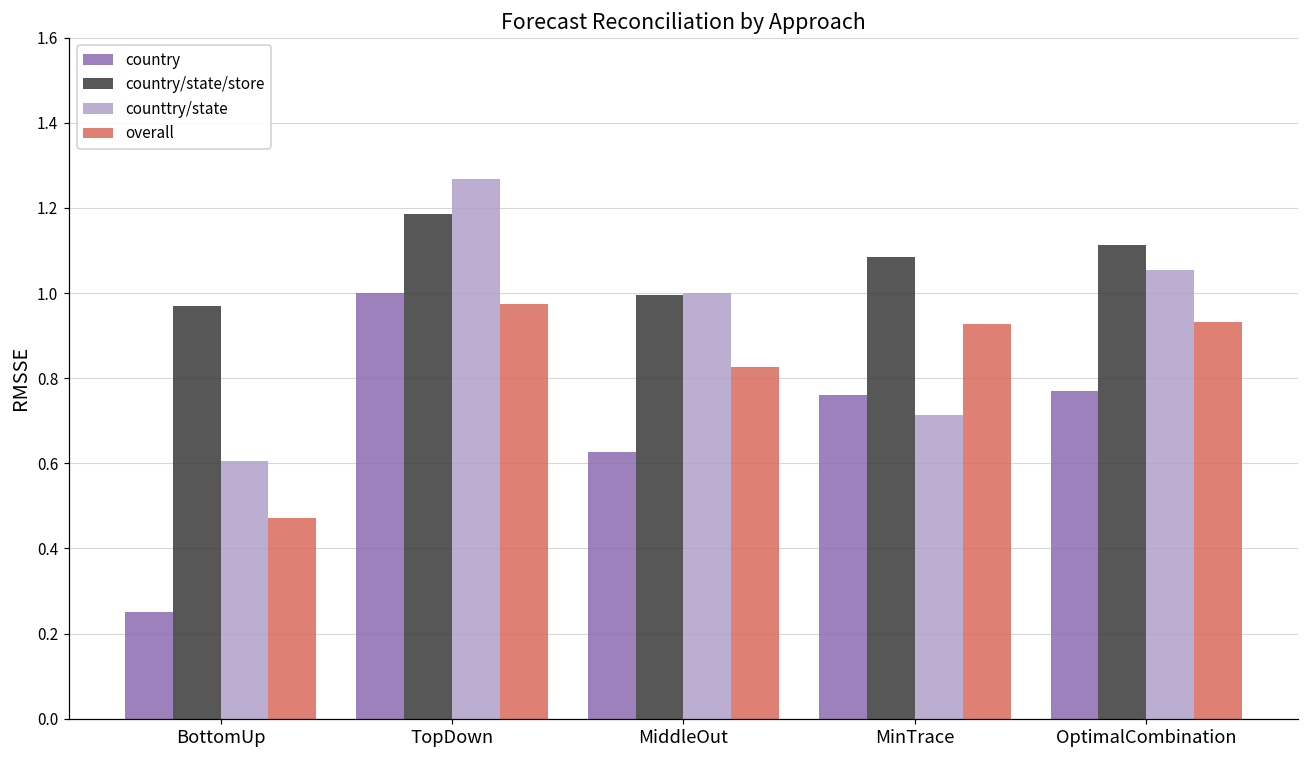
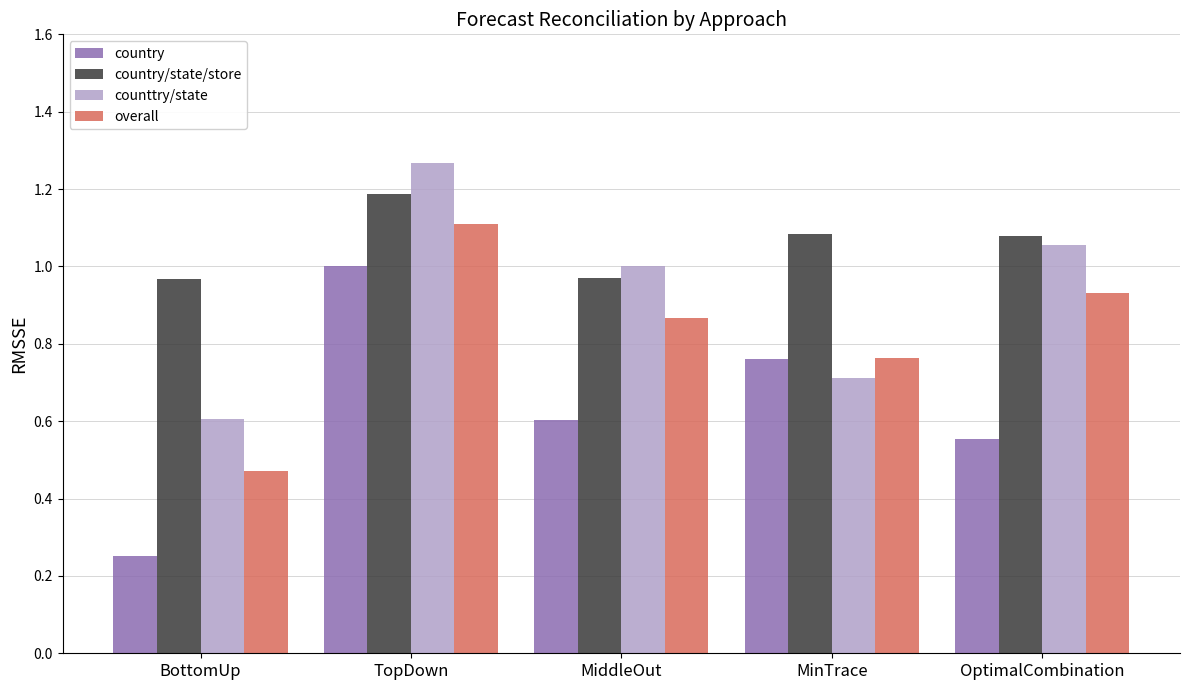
overall, TopDown: 0.97 -> 1.11
country, MiddleOut: 0.63 -> 0.60
country/state/store, MiddleOut: 1.00 -> 0.97
overall, MiddleOut: 0.83 -> 0.87
overall, MinTrace: 0.93 -> 0.76
country, OptimalCombination: 0.77 -> 0.55
country/state/store, OptimalCombination: 1.11 -> 1.08
